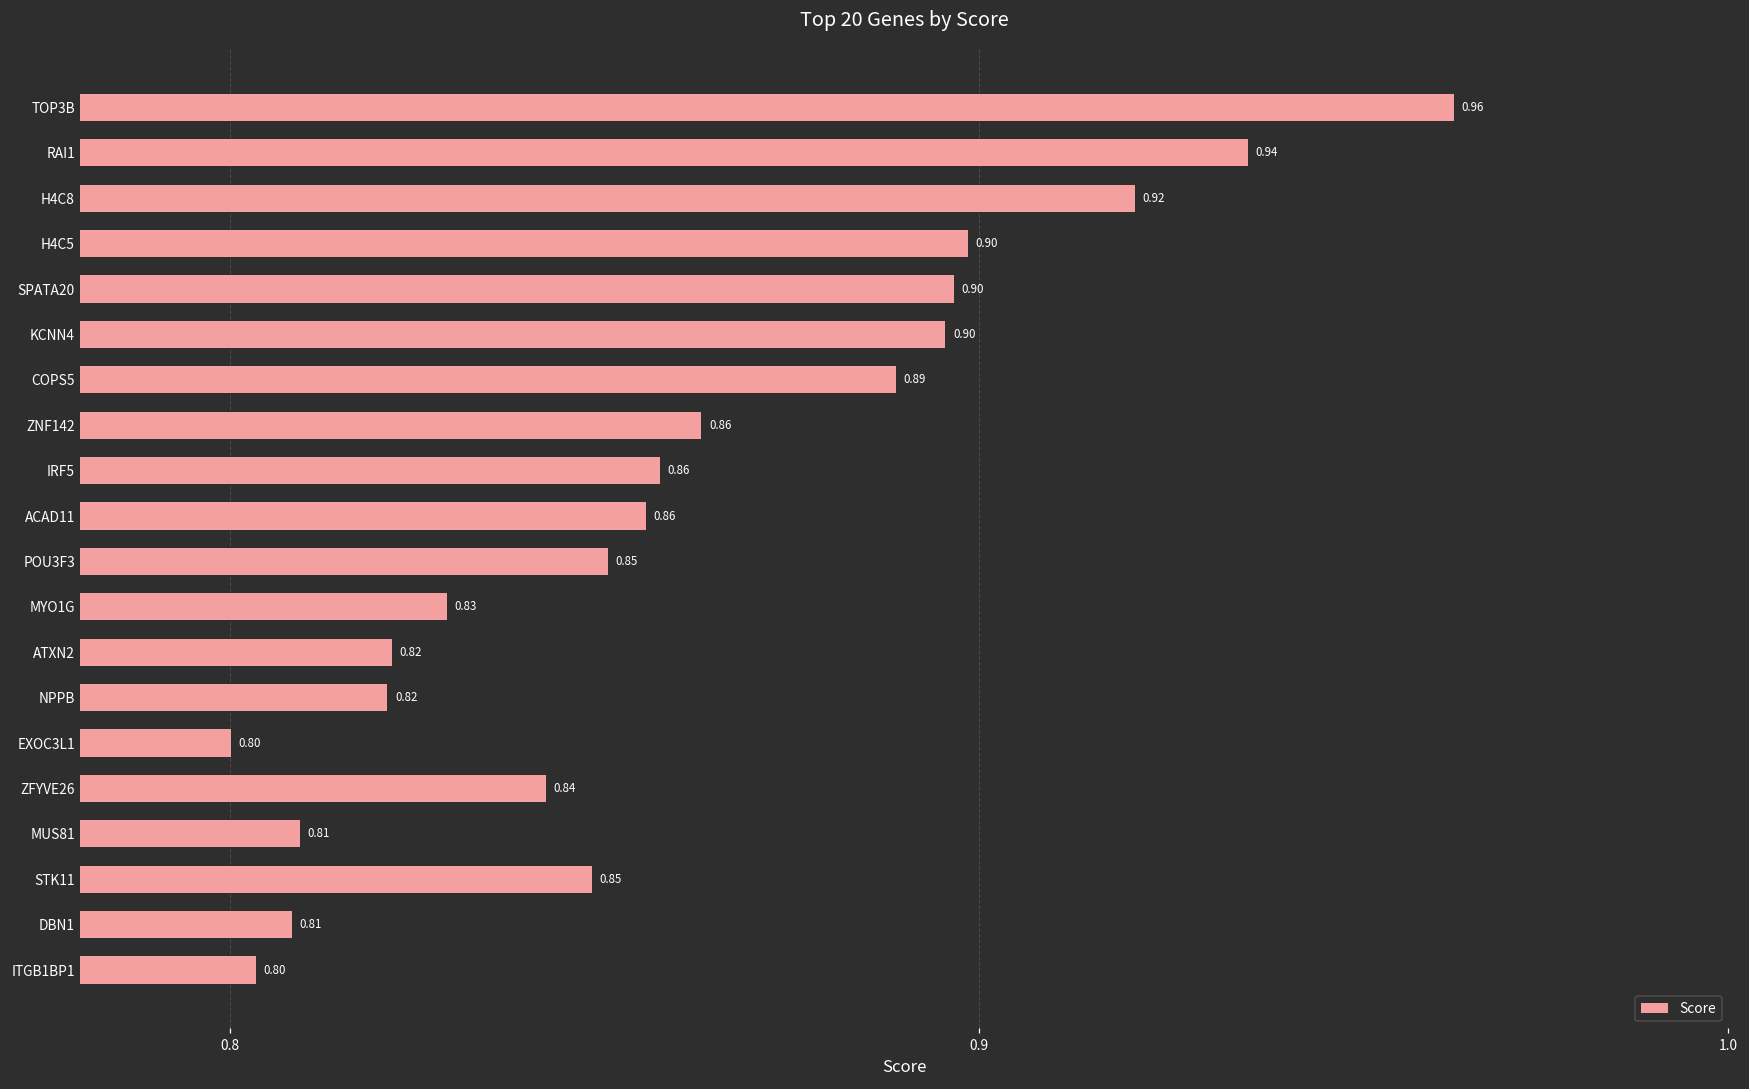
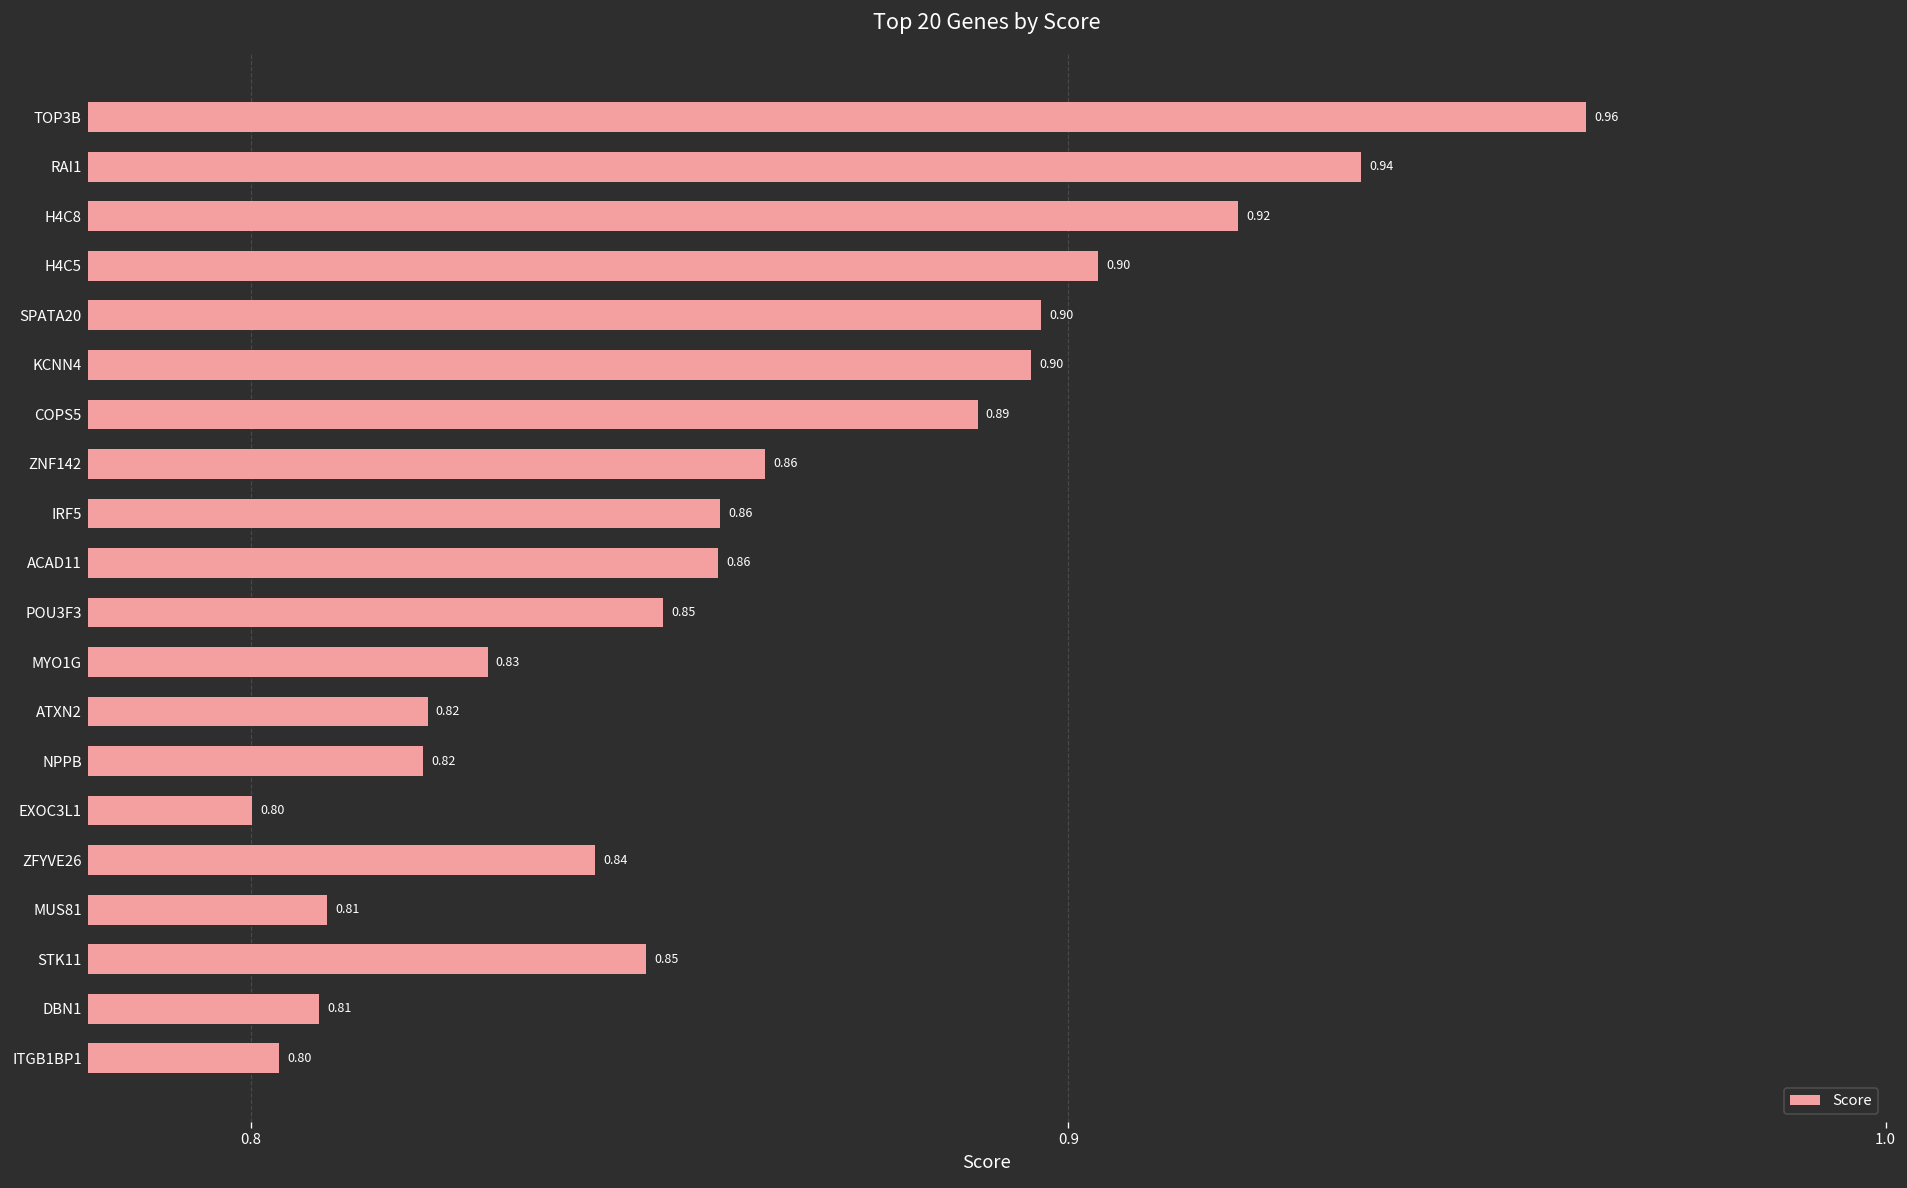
H4C5: 0.899 -> 0.904
ACAD11: 0.856 -> 0.857
